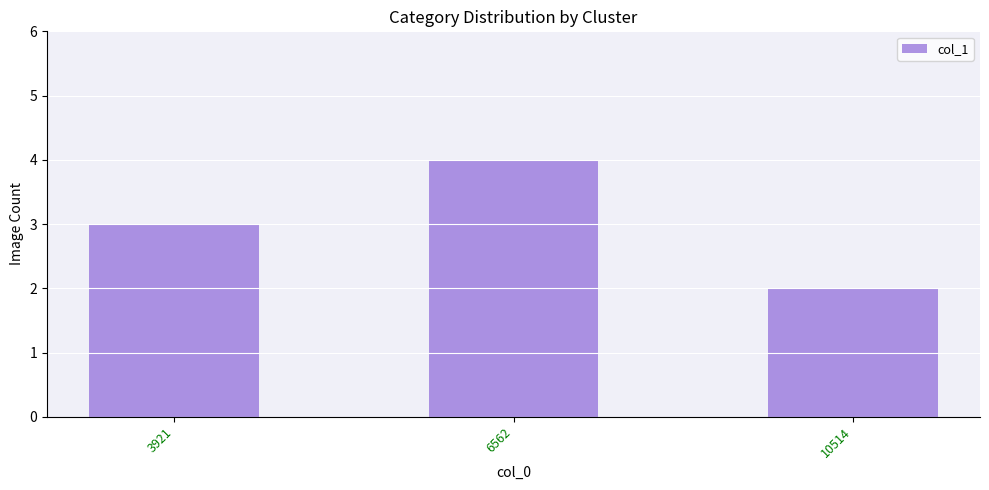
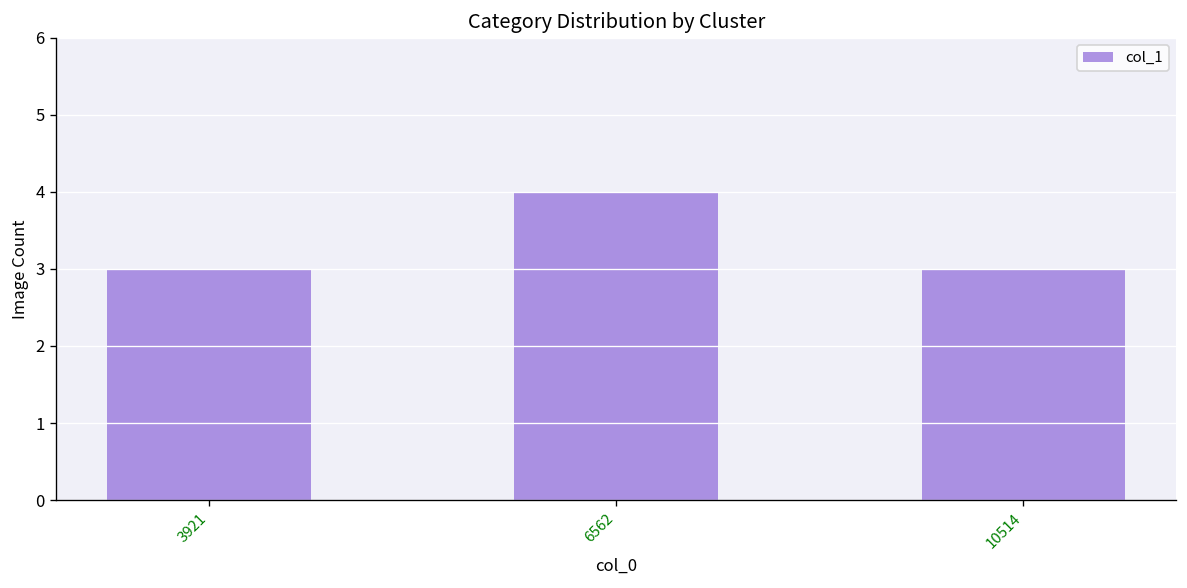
10514: 2 -> 3
